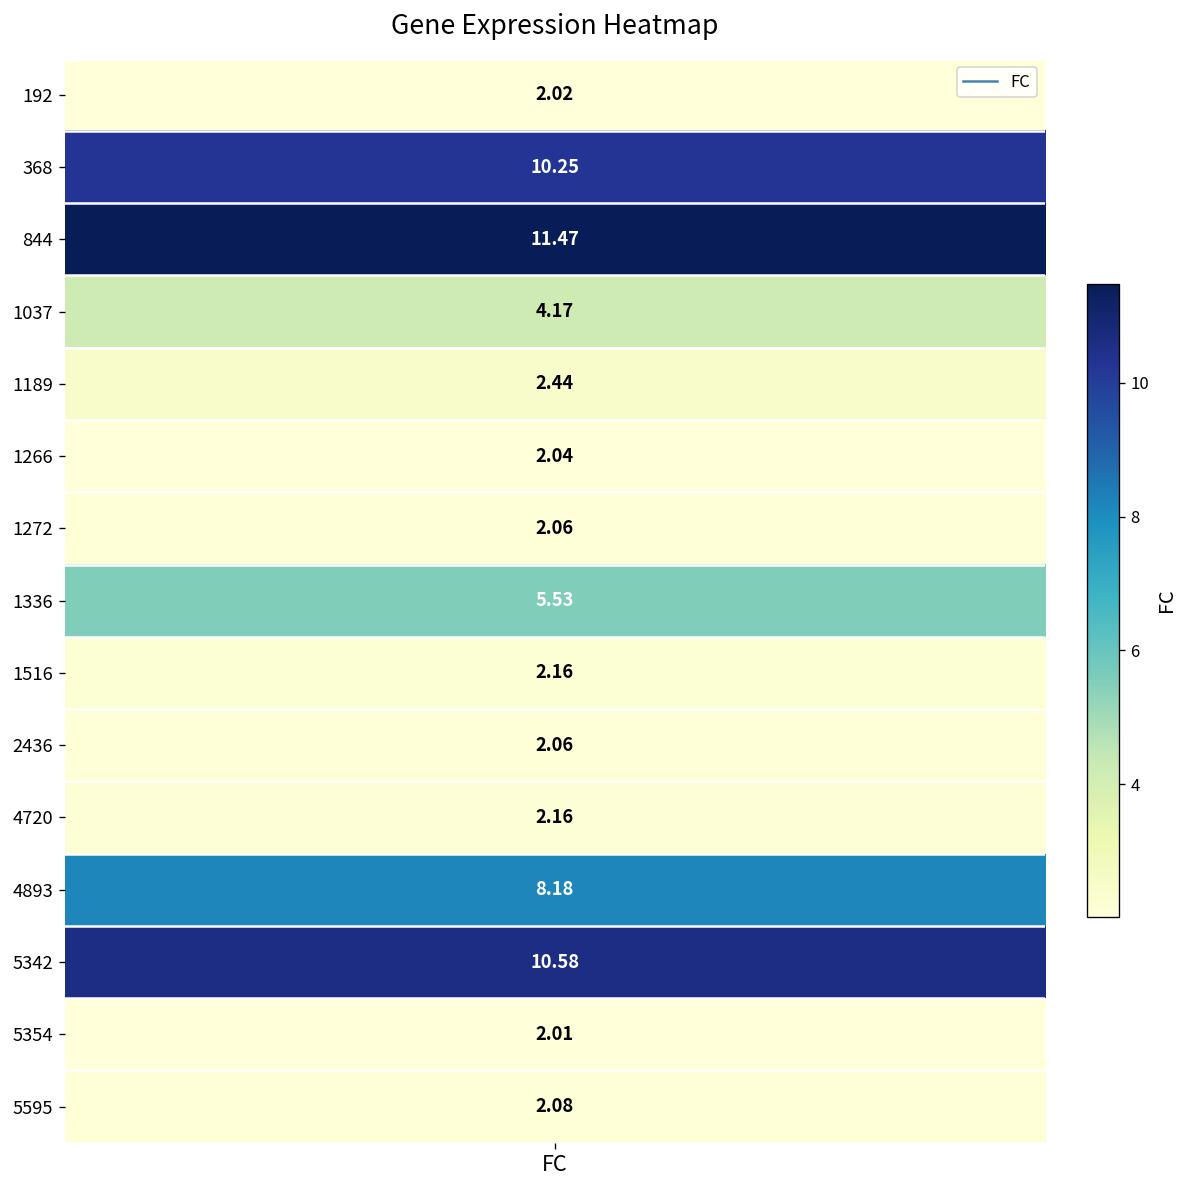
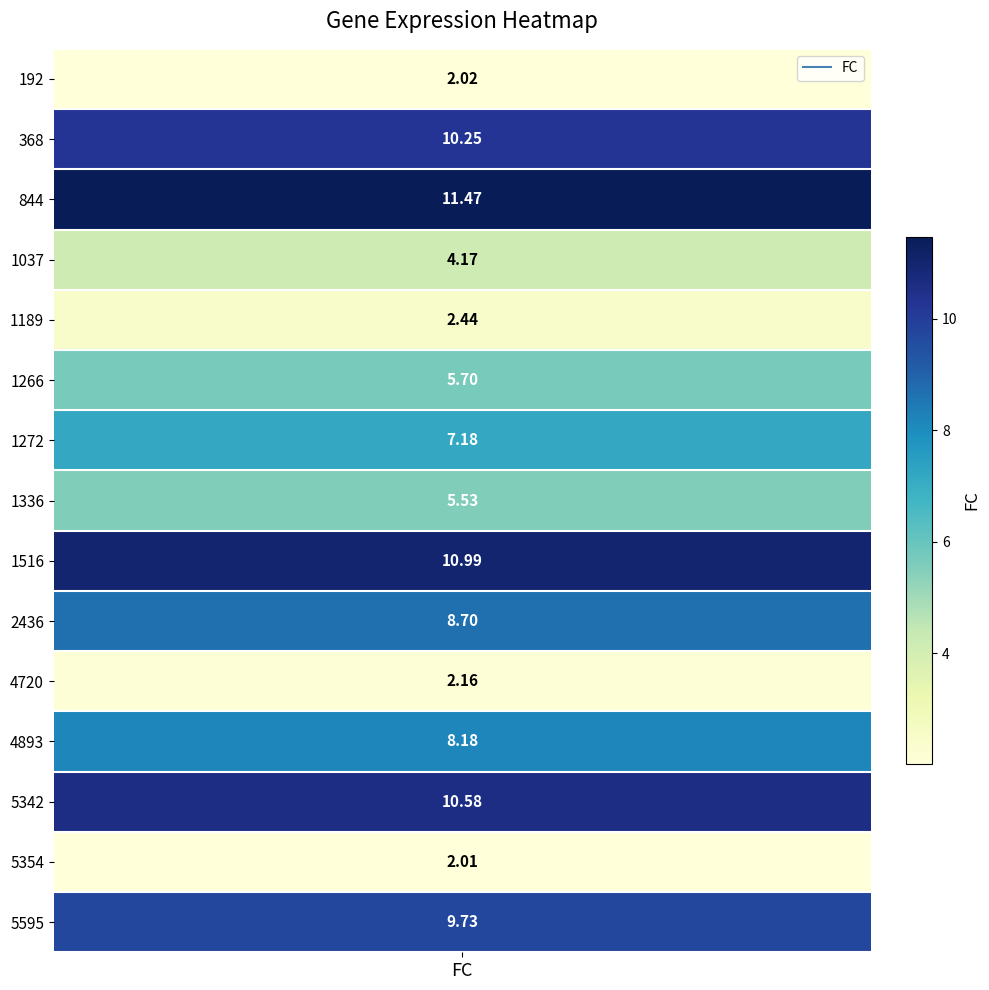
1266, FC: 2.04 -> 5.70
1272, FC: 2.06 -> 7.18
1516, FC: 2.16 -> 10.99
2436, FC: 2.06 -> 8.70
5595, FC: 2.08 -> 9.73
